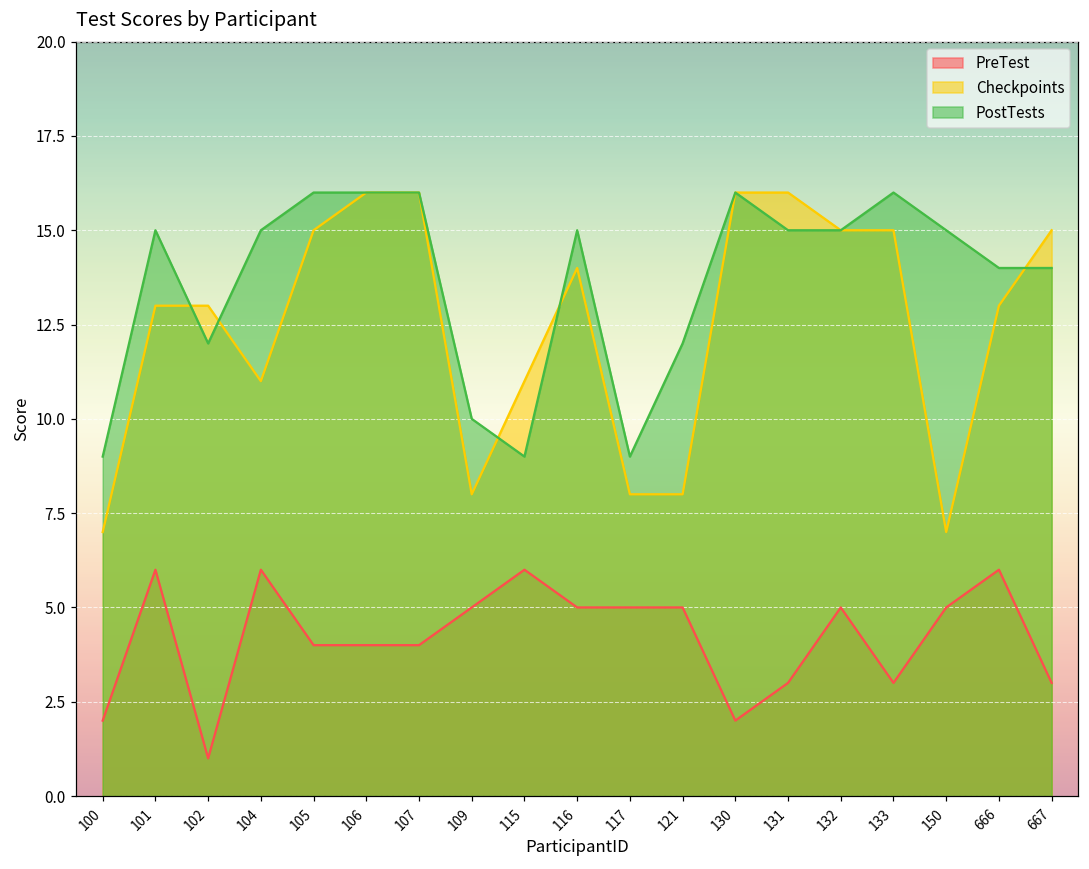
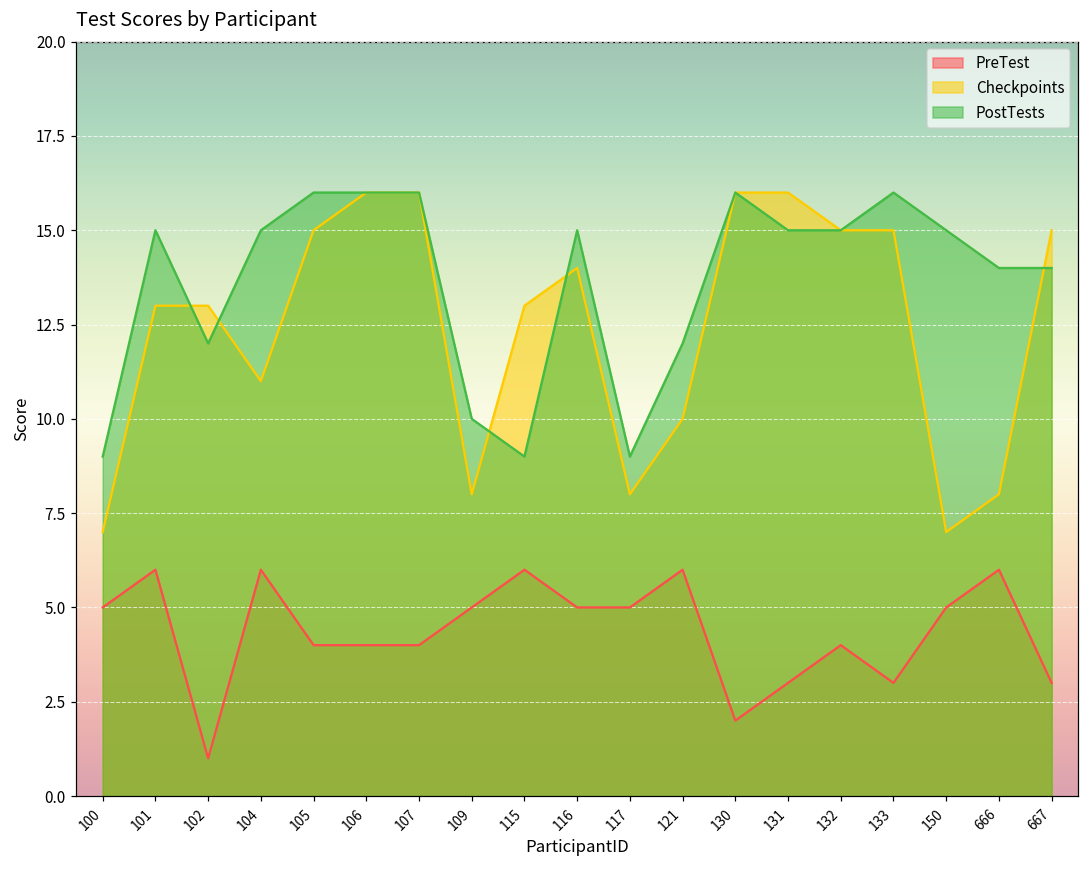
PreTest, 100: 2 -> 5
Checkpoints, 115: 11 -> 13
PreTest, 121: 5 -> 6
Checkpoints, 121: 8 -> 10
PreTest, 132: 5 -> 4
Checkpoints, 666: 13 -> 8
